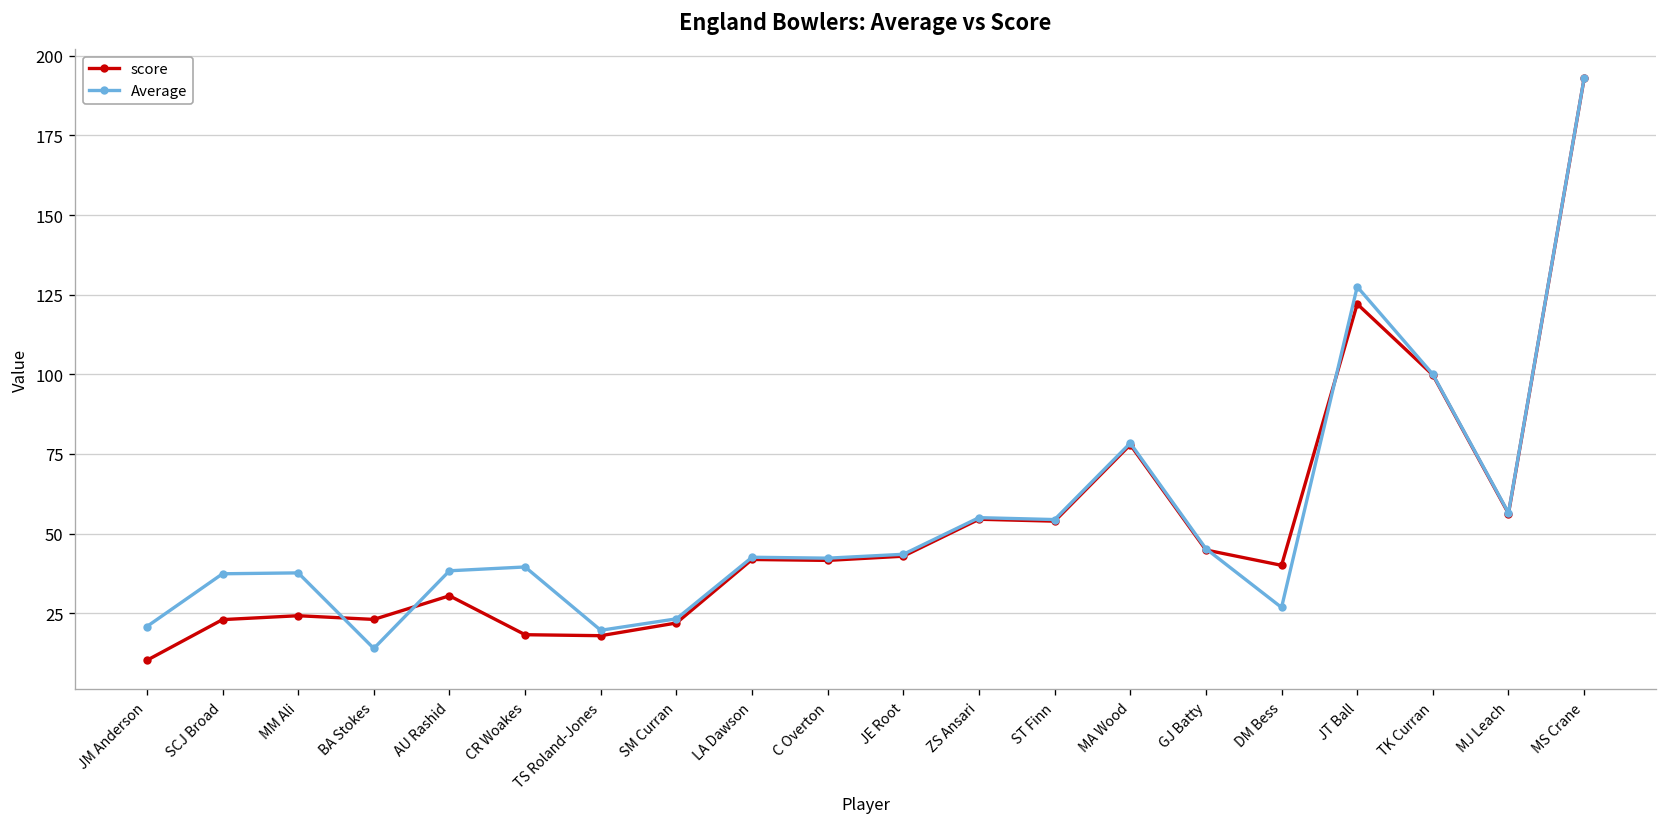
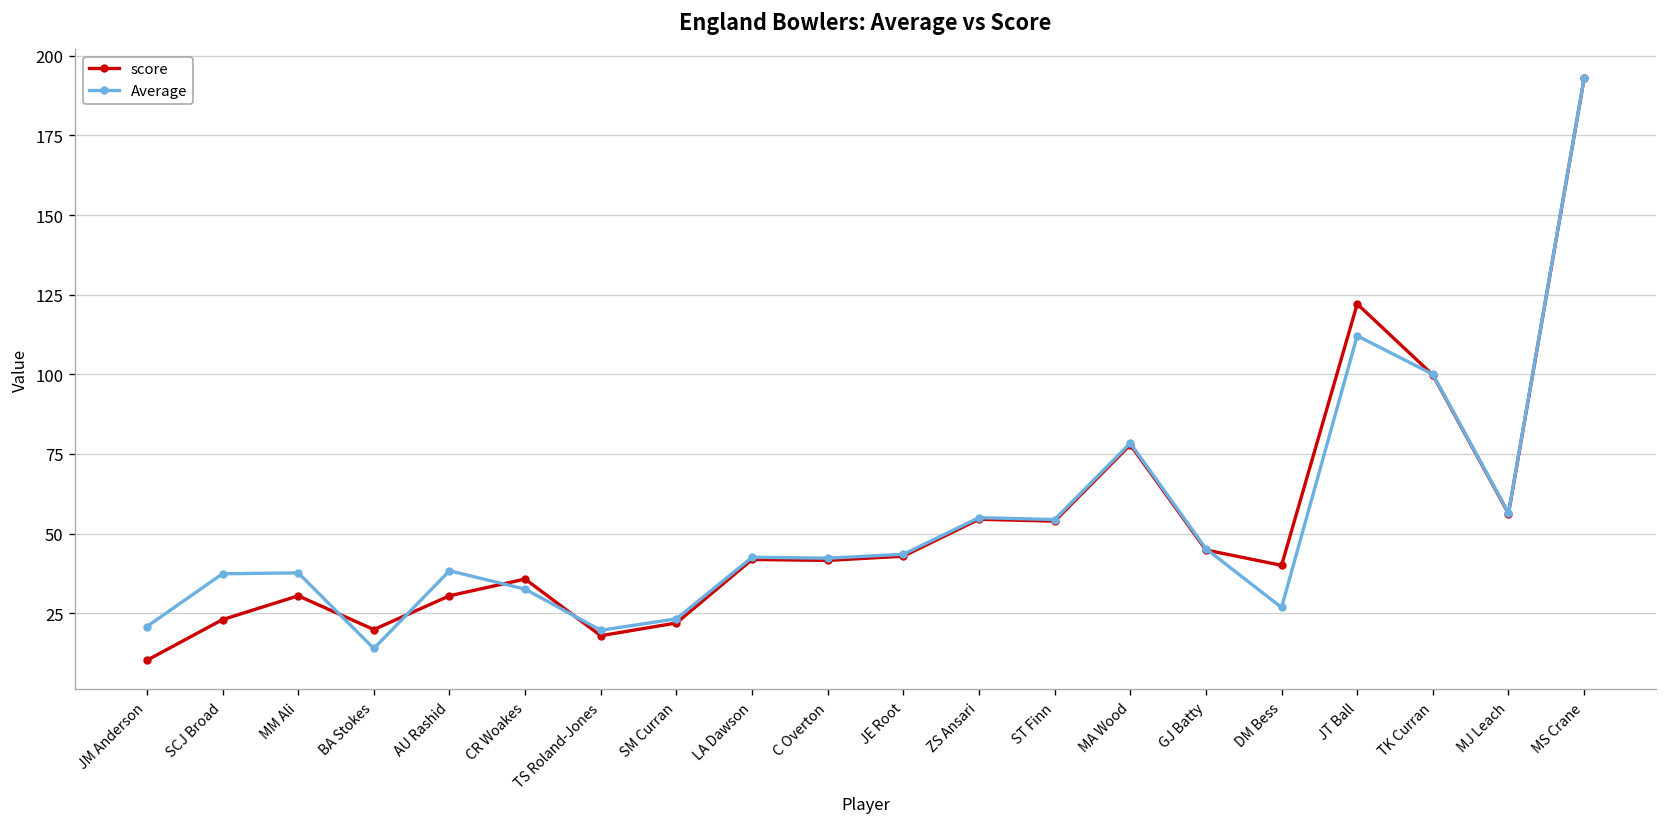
score, MM Ali: 24 -> 30
score, BA Stokes: 23 -> 20
score, CR Woakes: 18 -> 36
Average, CR Woakes: 40 -> 33
Average, JT Ball: 128 -> 112
